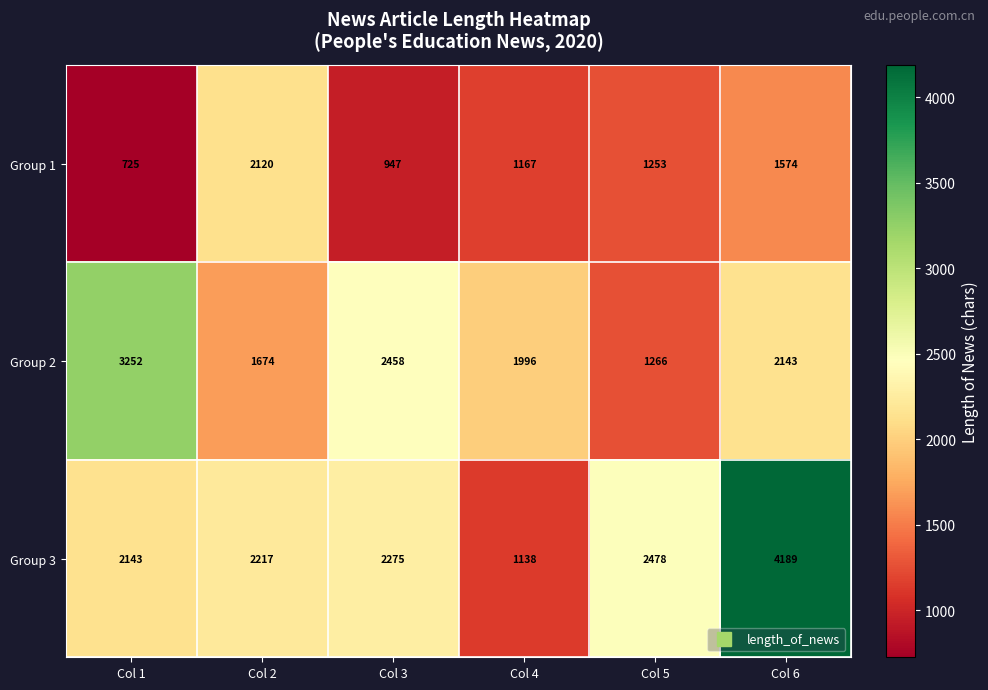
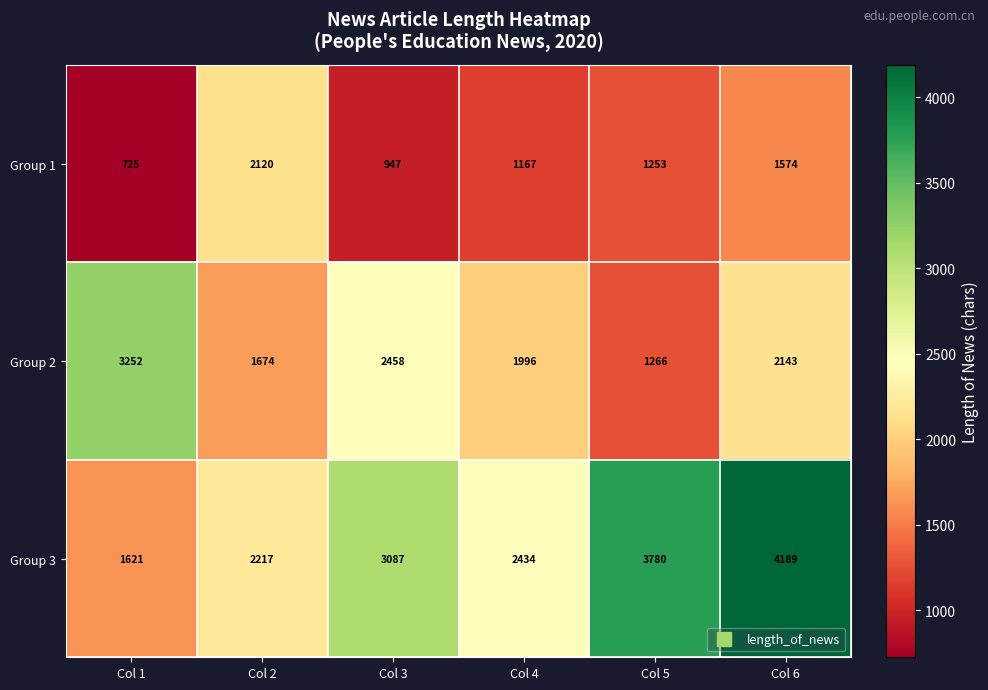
Group 3, Col 1: 2143 -> 1621
Group 3, Col 3: 2275 -> 3087
Group 3, Col 4: 1138 -> 2434
Group 3, Col 5: 2478 -> 3780
